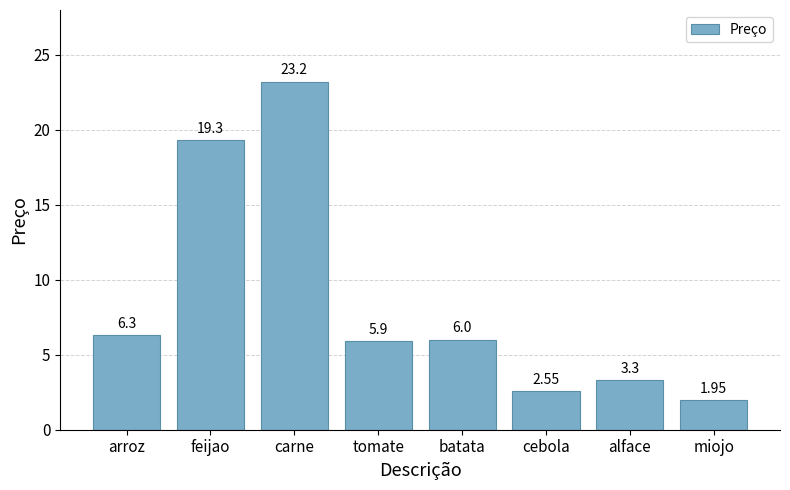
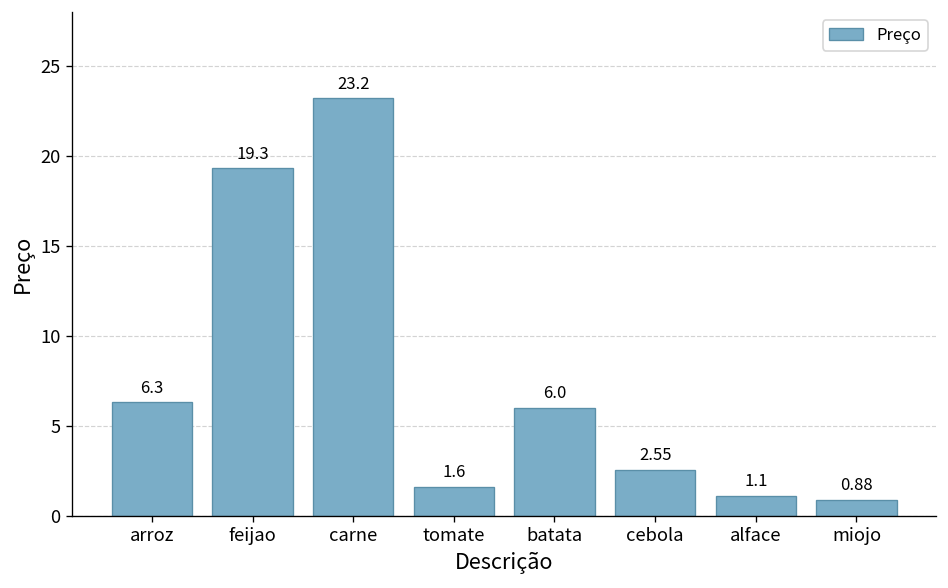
tomate: 5.9 -> 1.6
alface: 3.3 -> 1.1
miojo: 1.95 -> 0.88
